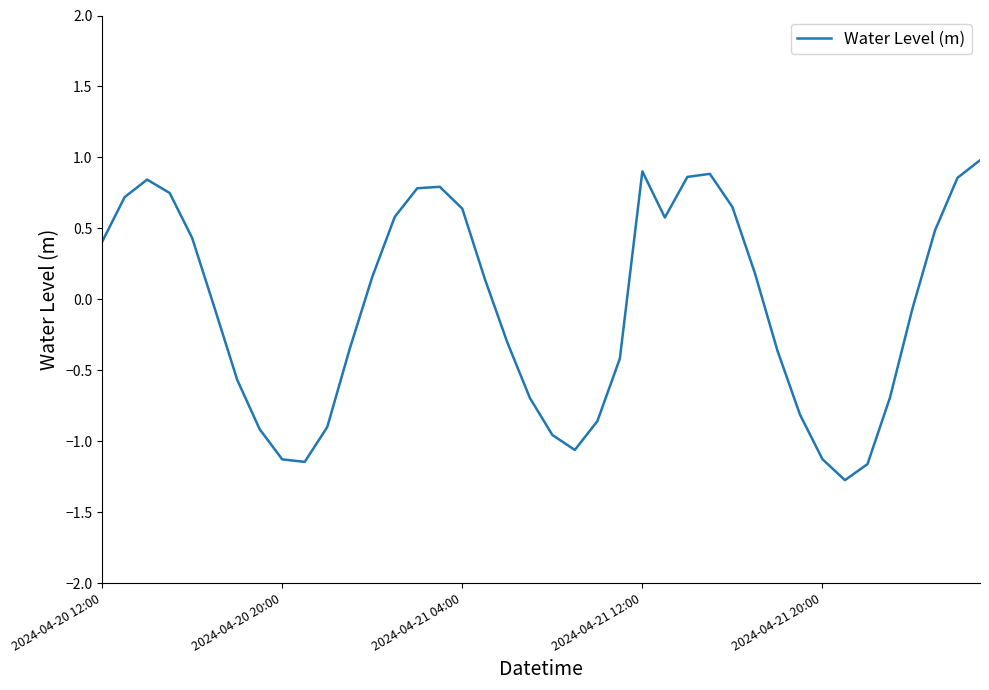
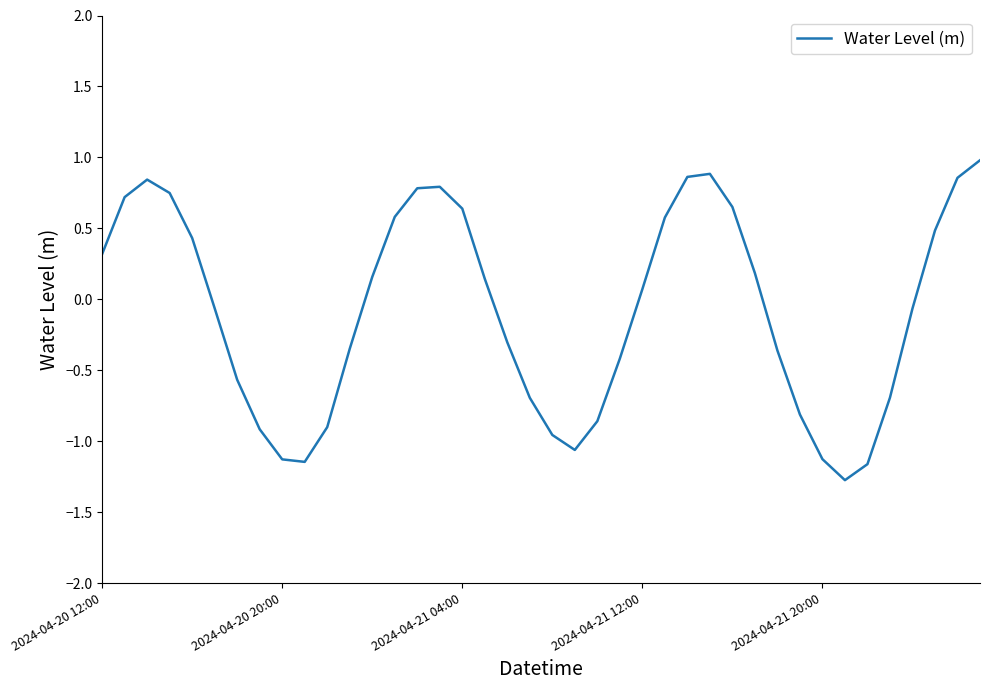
2024-04-20 12:00: 0.41 -> 0.32
2024-04-21 12:00: 0.90 -> 0.07
